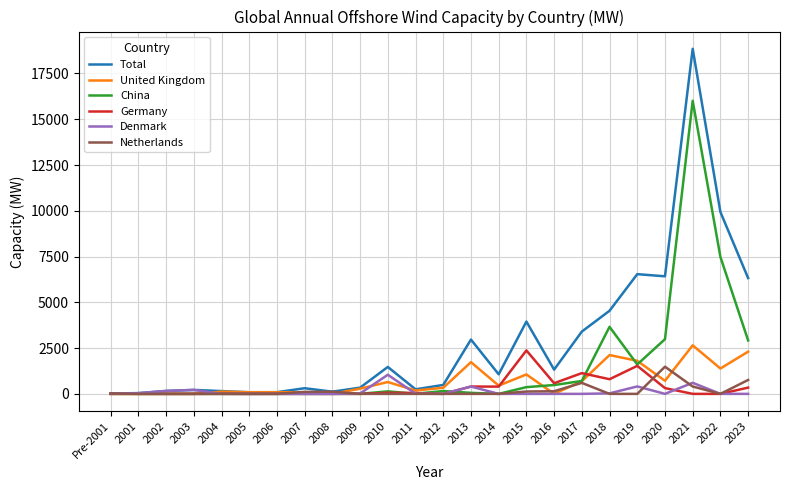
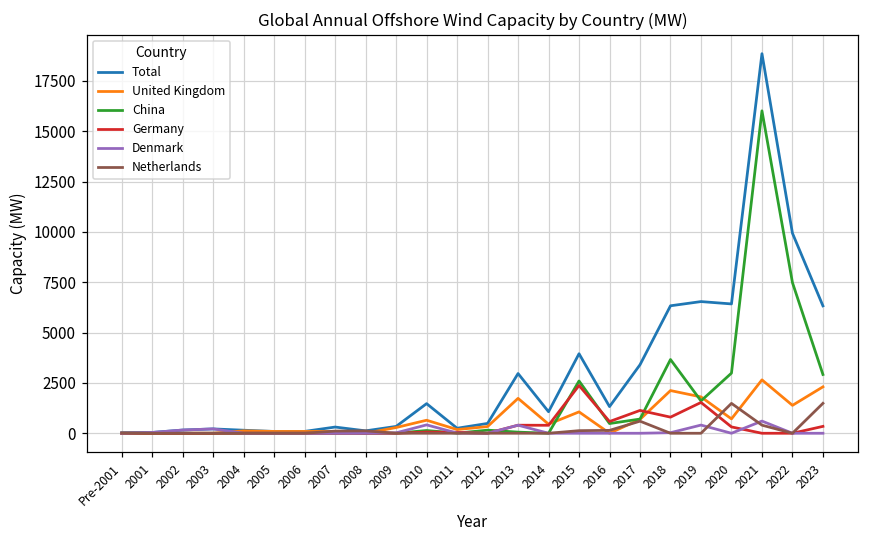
Denmark, 2010: 1000 -> 400
China, 2015: 400 -> 2600
Total, 2018: 4500 -> 6300
Netherlands, 2023: 800 -> 1500
